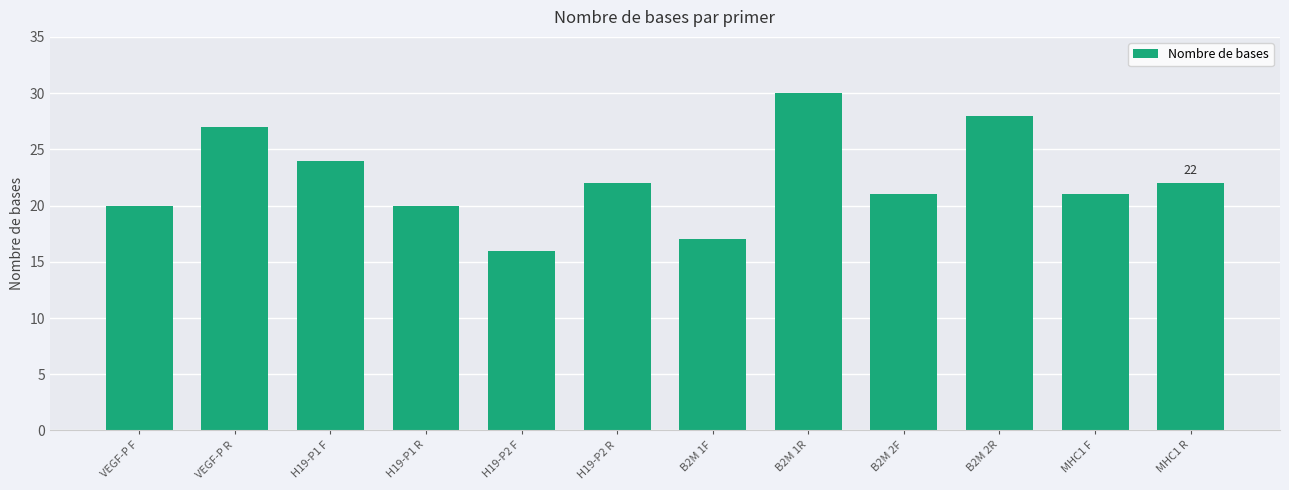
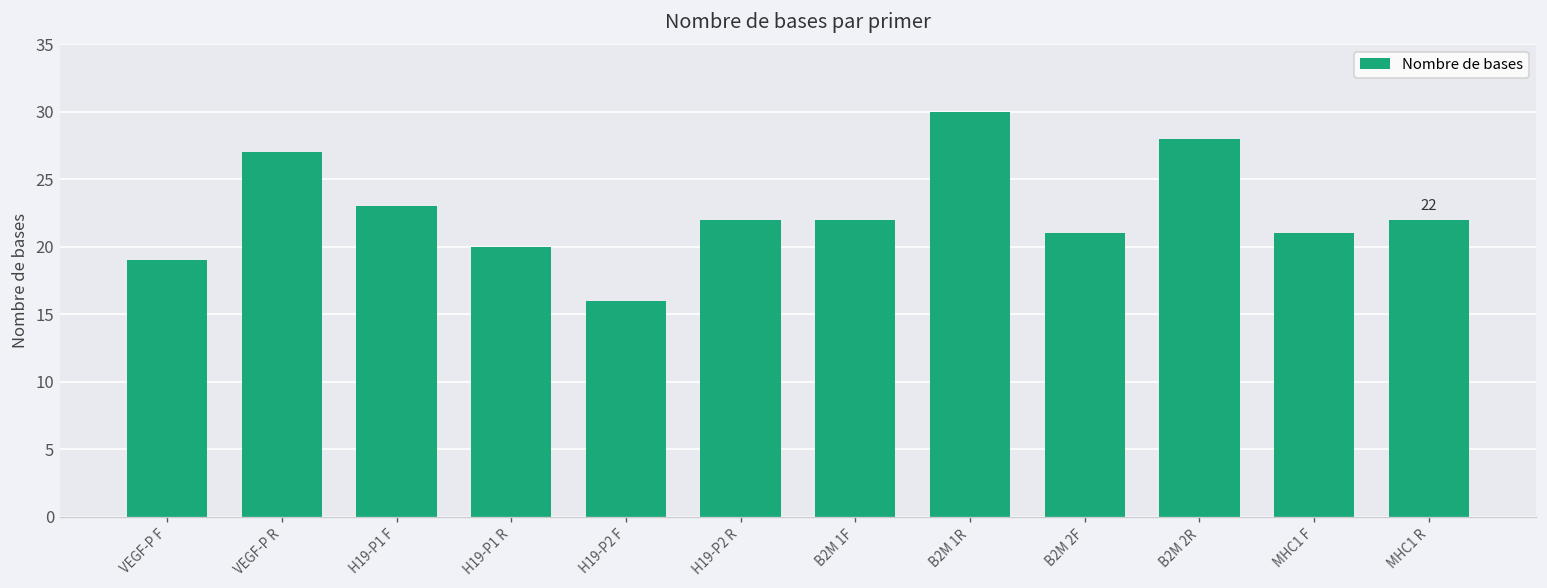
VEGF-P F: 20 -> 19
H19-P1 F: 24 -> 23
B2M 1F: 17 -> 22
